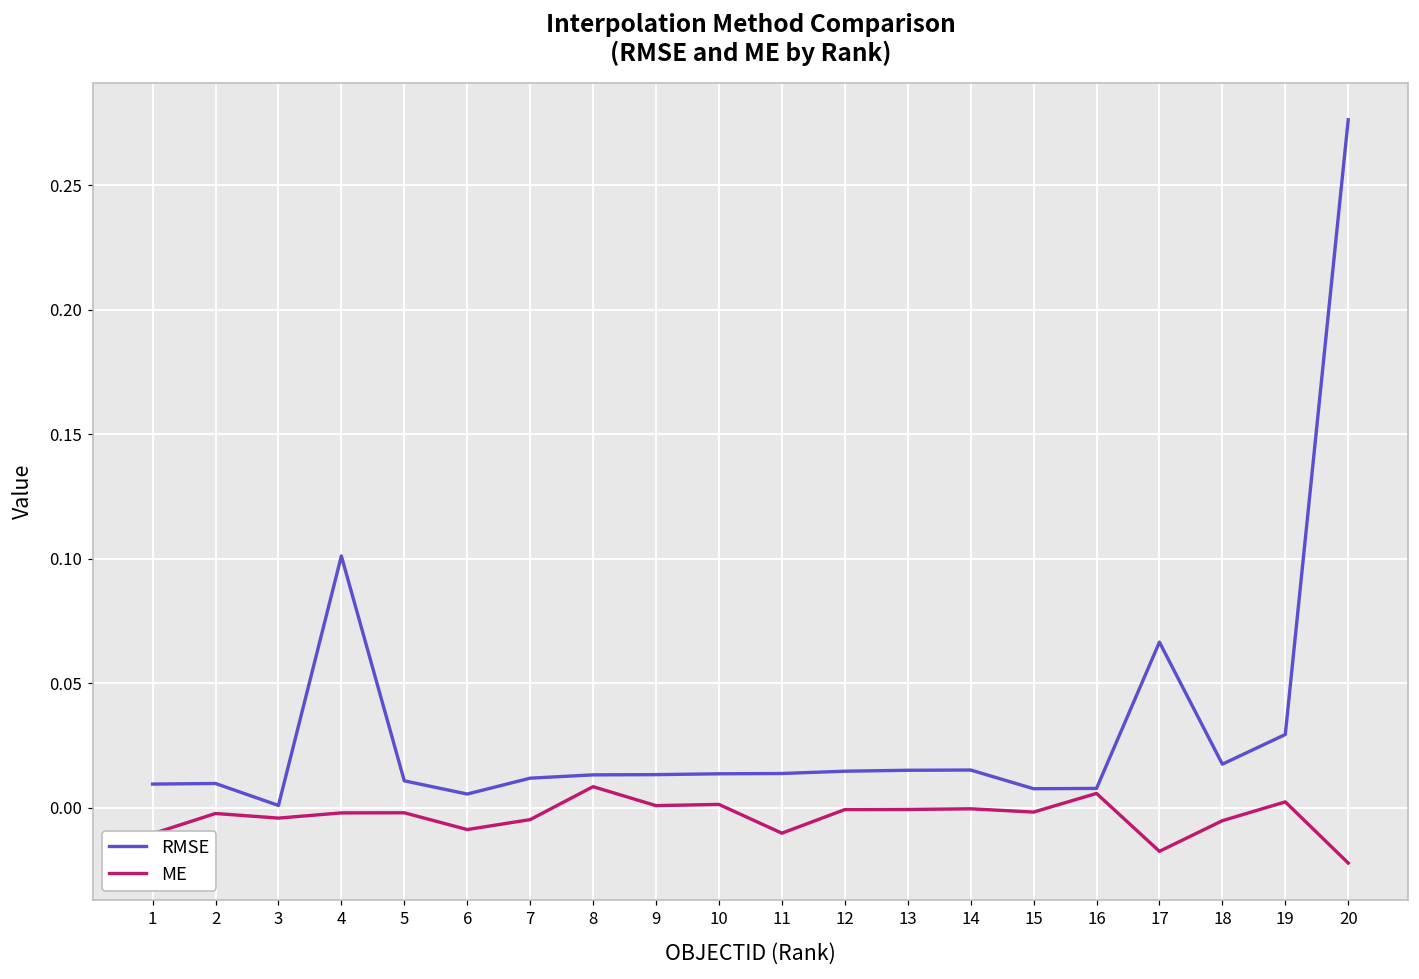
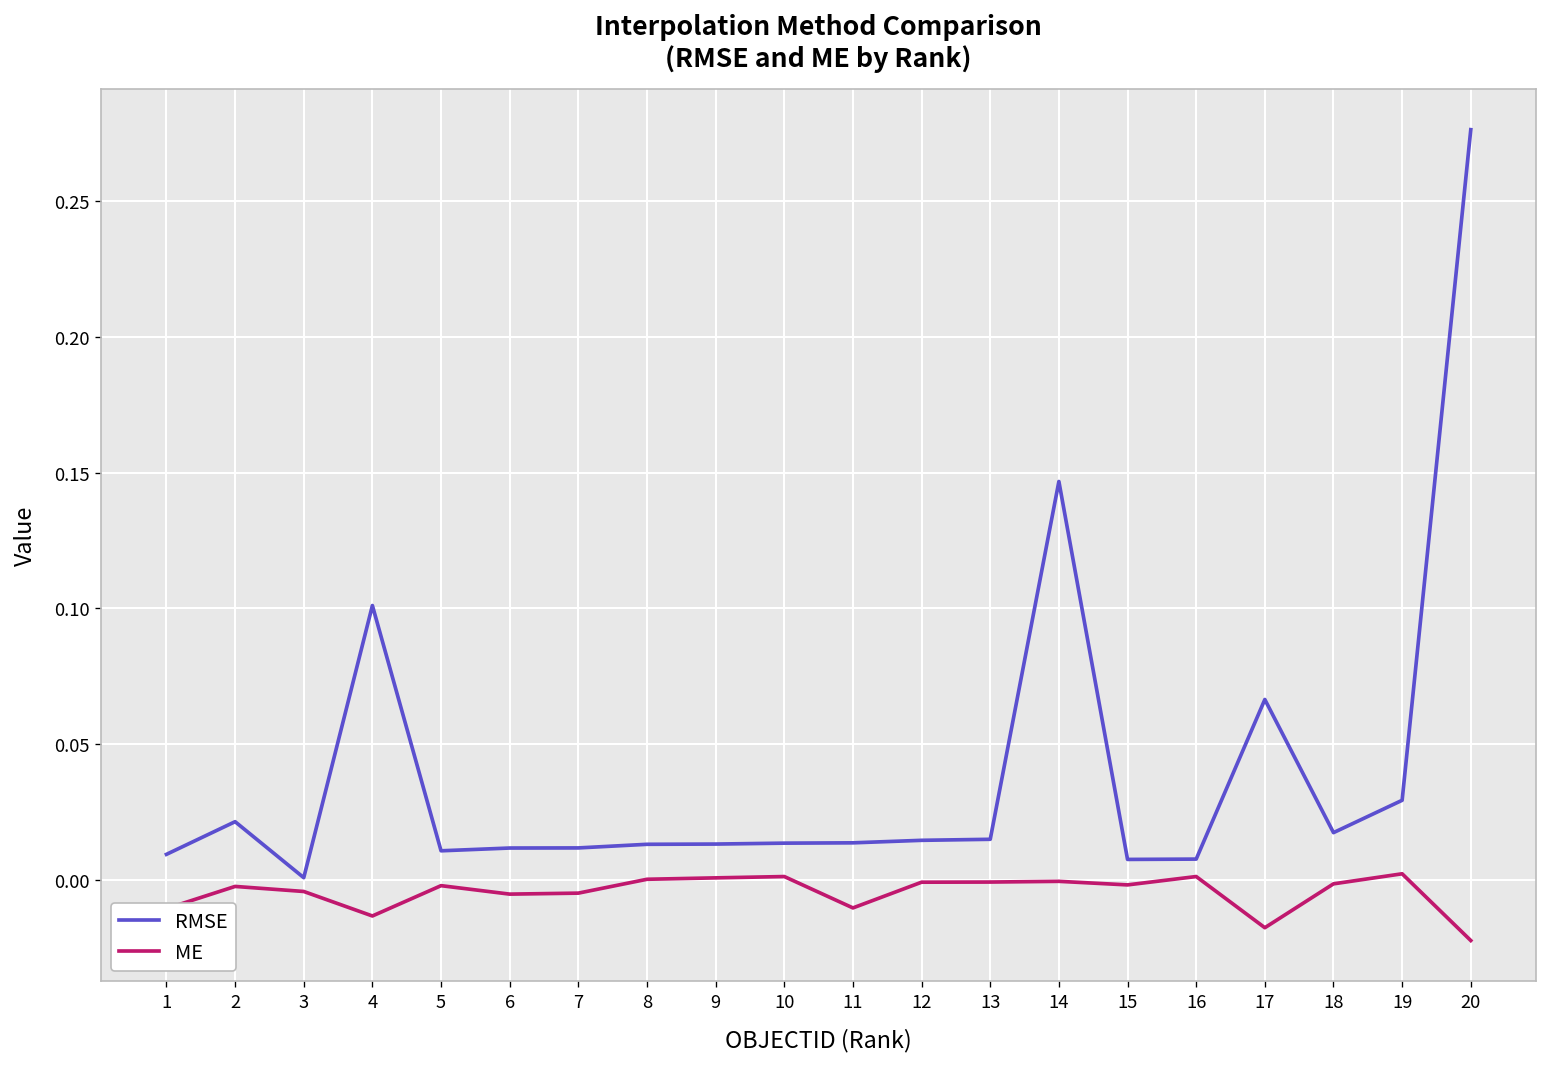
RMSE, 2: 0.010 -> 0.021
ME, 4: -0.002 -> -0.013
RMSE, 6: 0.005 -> 0.012
ME, 6: -0.009 -> -0.005
ME, 8: 0.008 -> 0.000
RMSE, 14: 0.015 -> 0.147
ME, 16: 0.006 -> 0.001
ME, 18: -0.005 -> -0.001
